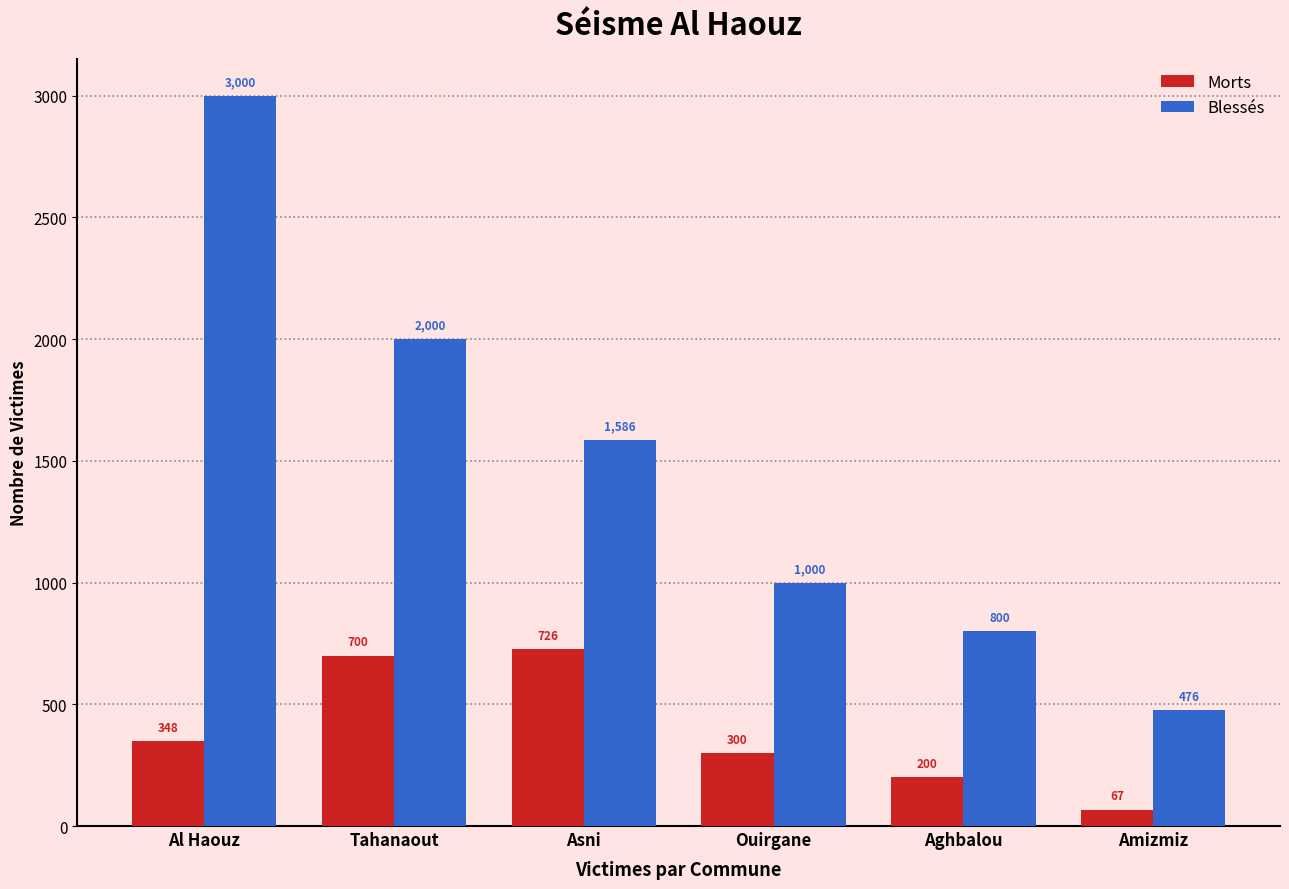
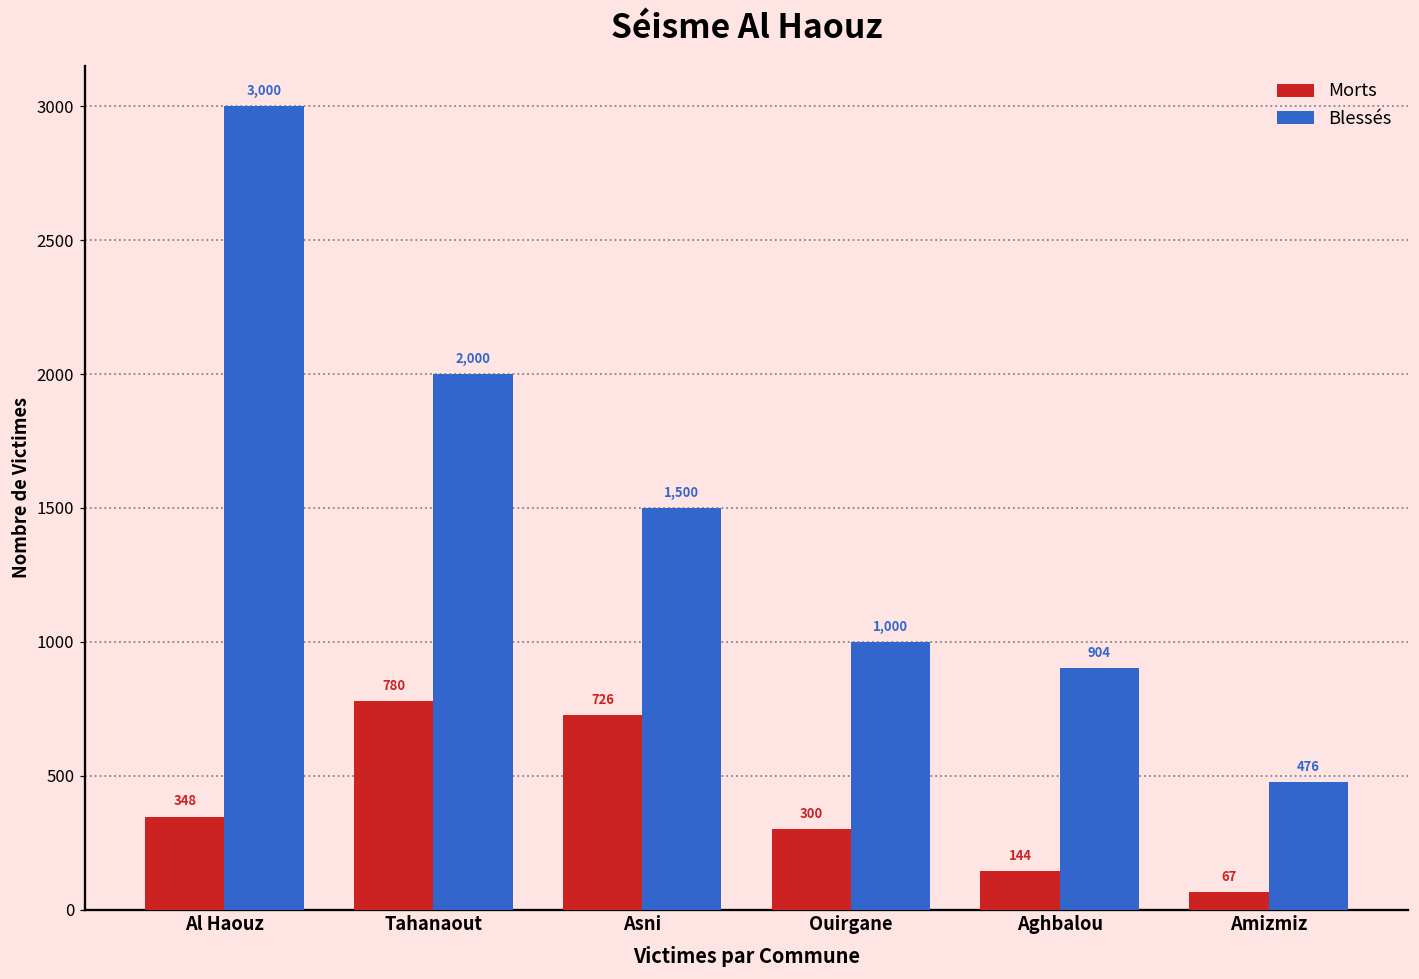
Morts, Tahanaout: 700 -> 780
Blessés, Asni: 1,586 -> 1,500
Morts, Aghbalou: 200 -> 144
Blessés, Aghbalou: 800 -> 904
